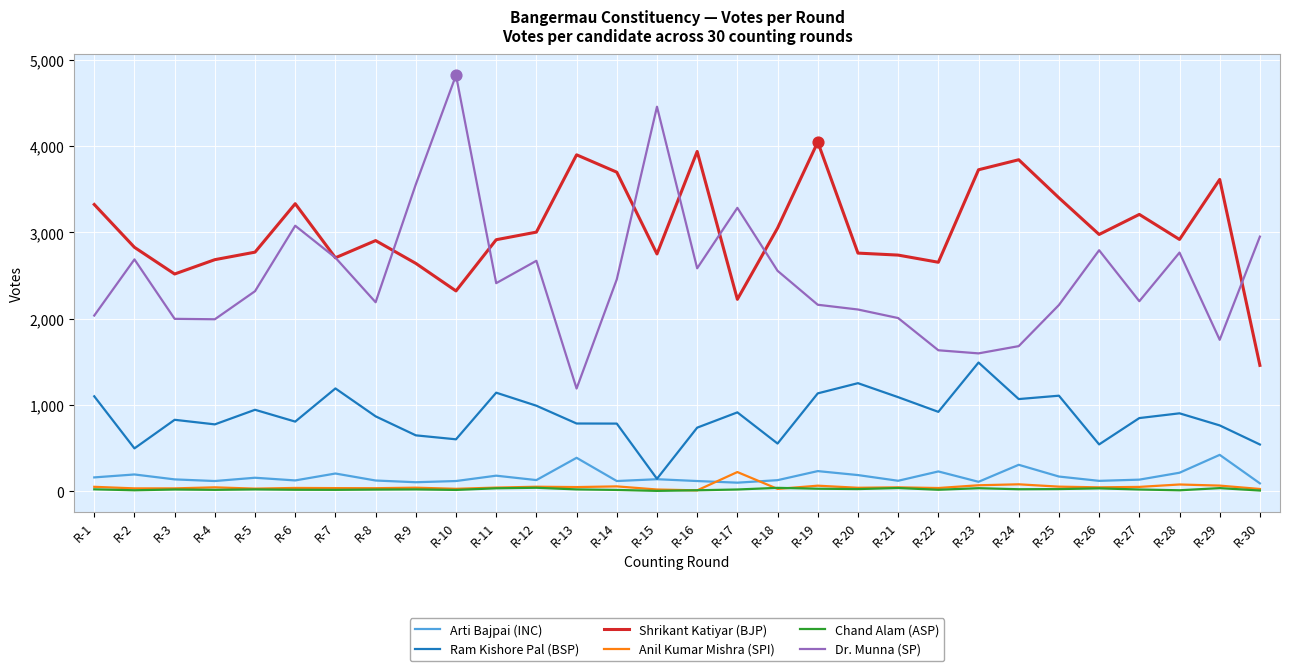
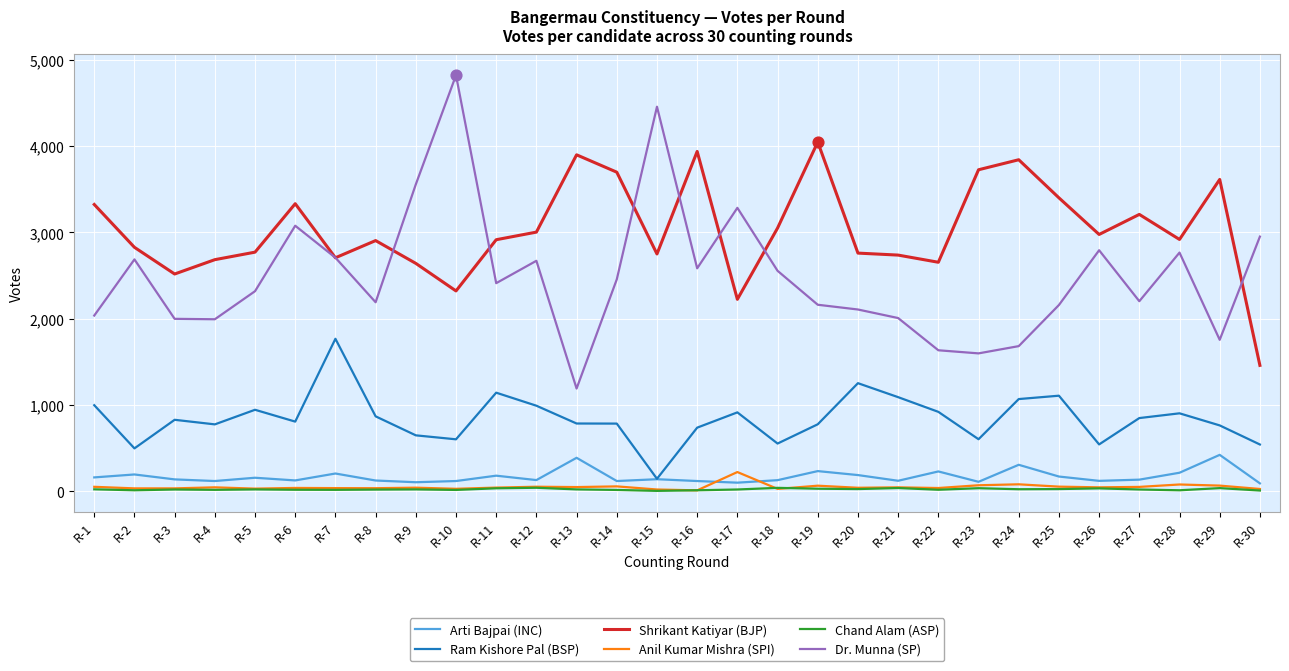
Ram Kishore Pal (BSP), R-1: 1,100 -> 1,000
Ram Kishore Pal (BSP), R-7: 1,200 -> 1,800
Ram Kishore Pal (BSP), R-19: 1,100 -> 800
Ram Kishore Pal (BSP), R-23: 1,500 -> 600
